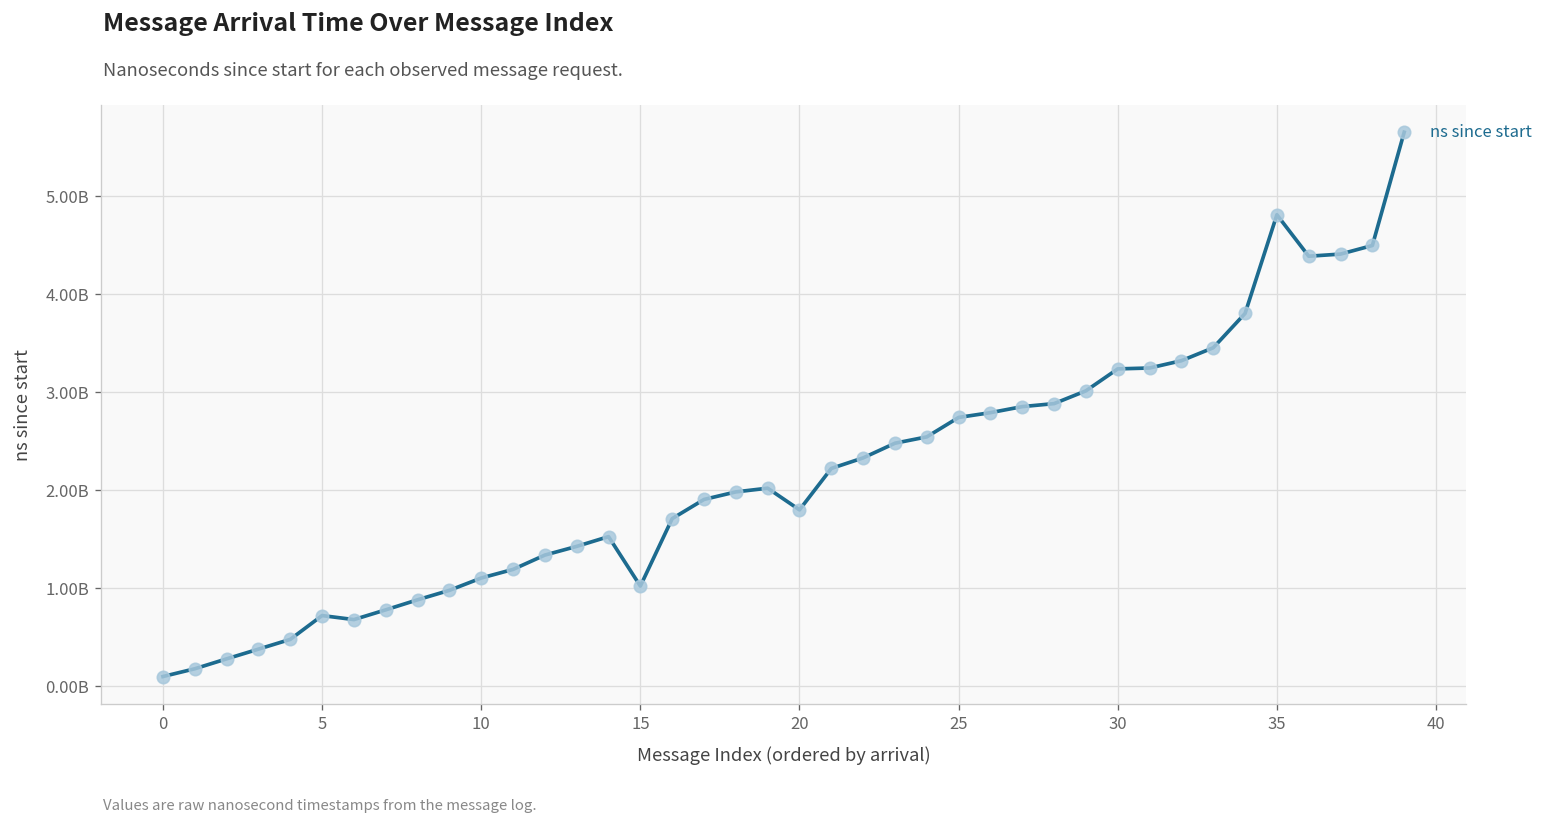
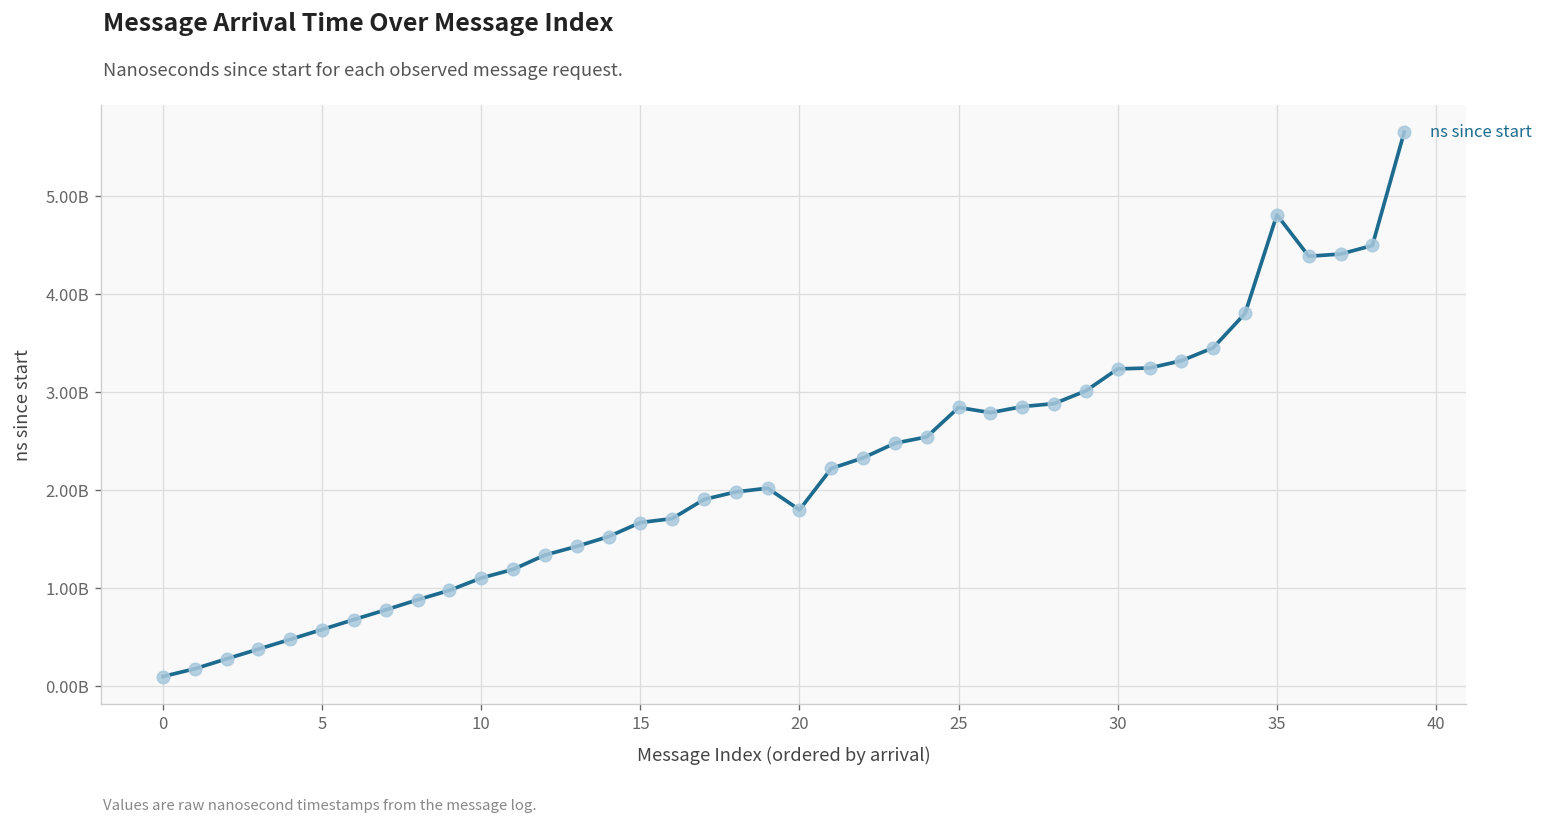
5: 700000000 -> 600000000
15: 1000000000 -> 1700000000
25: 2700000000 -> 2800000000
